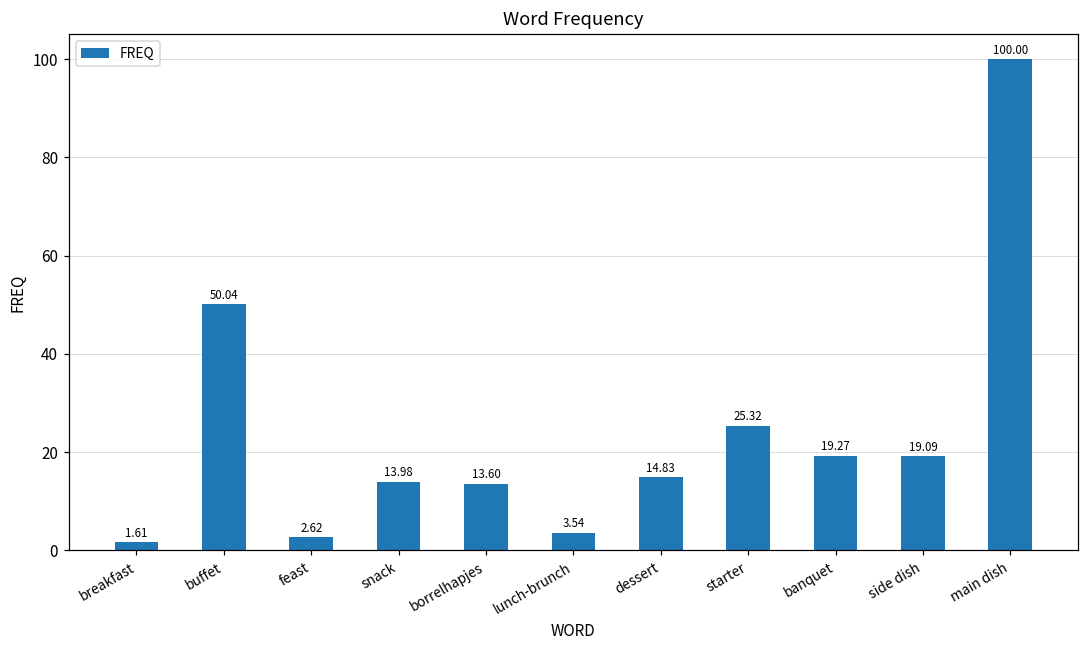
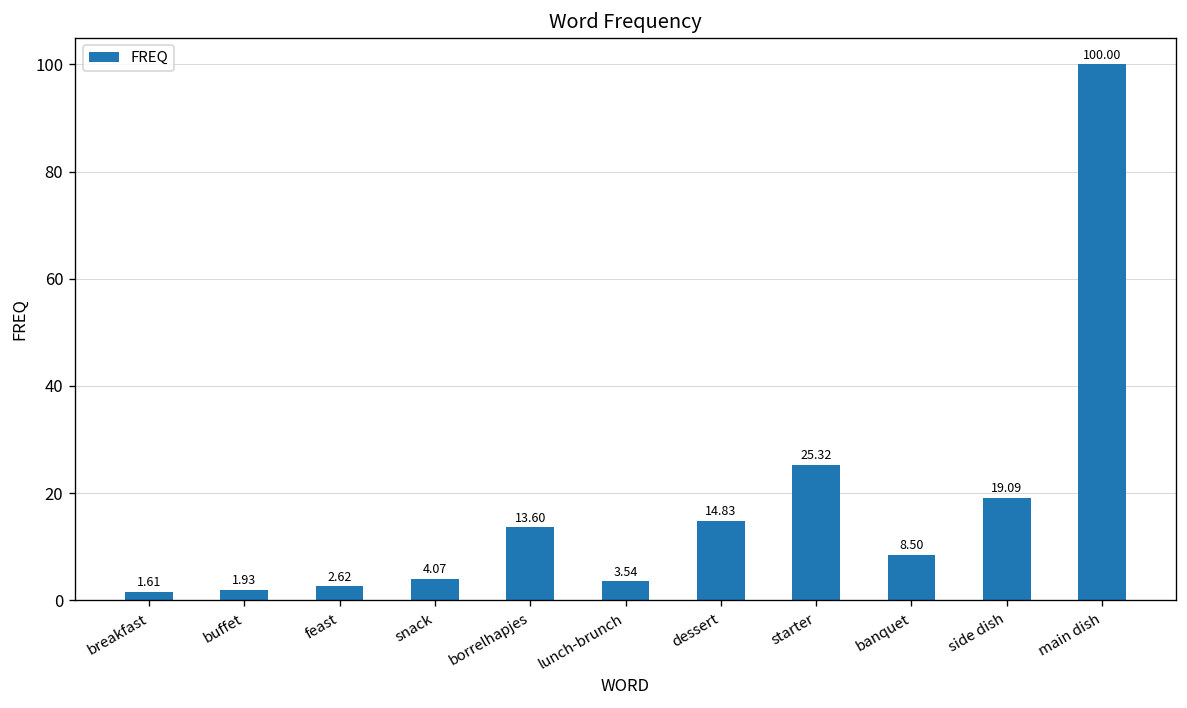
buffet: 50.04 -> 1.93
snack: 13.98 -> 4.07
banquet: 19.27 -> 8.50
